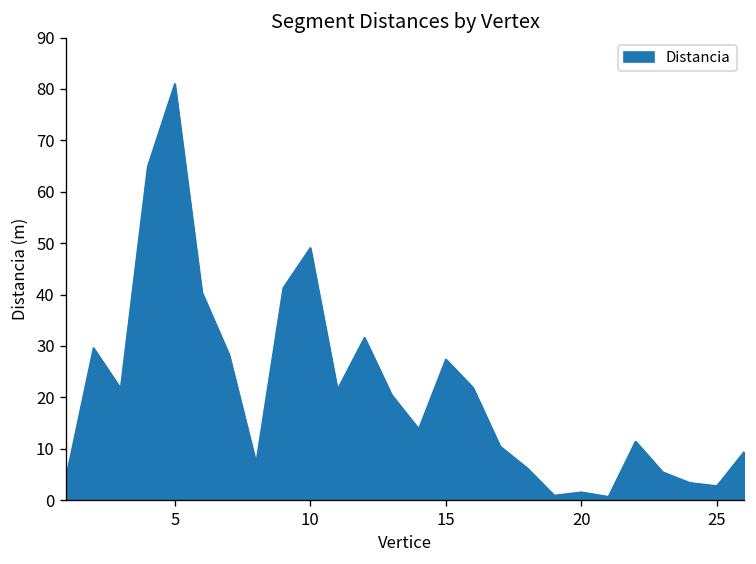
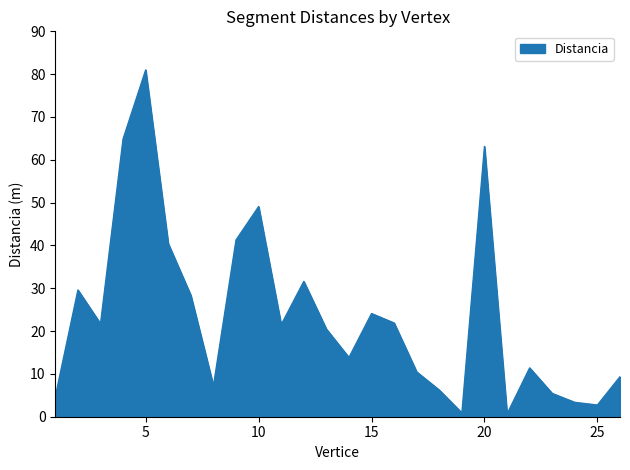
15: 27 -> 24
20: 2 -> 63
